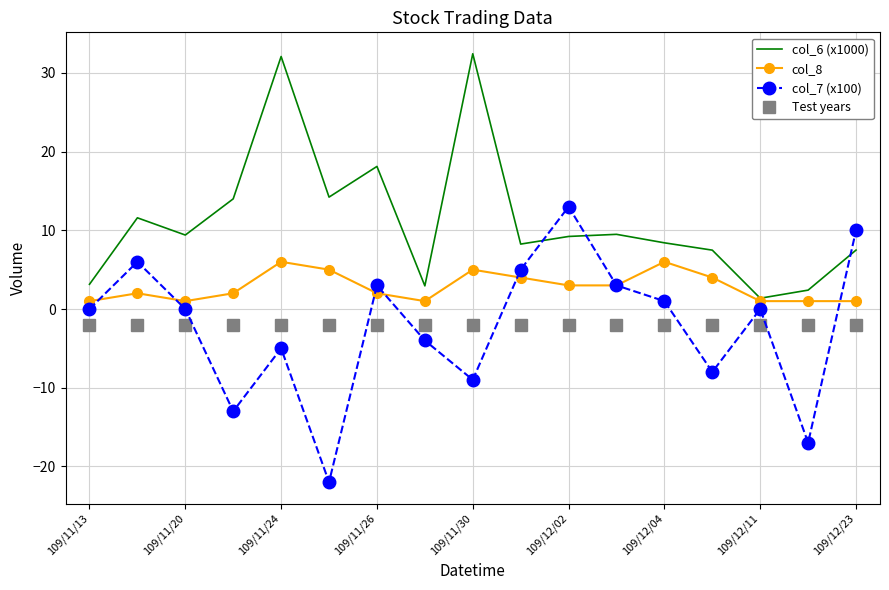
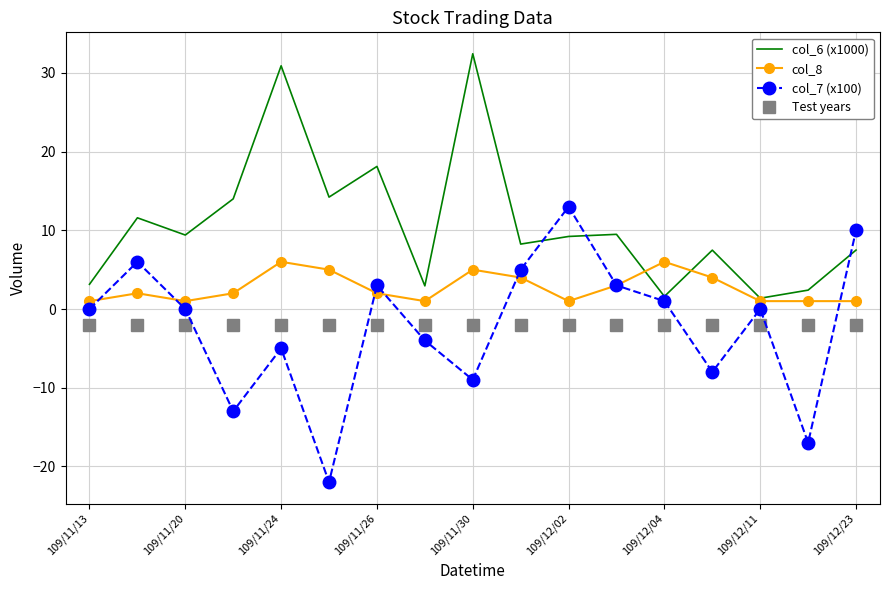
col_6 (x1000), 109/11/24: 32 -> 31
col_8, 109/12/02: 3 -> 1
col_6 (x1000), 109/12/04: 8 -> 2
